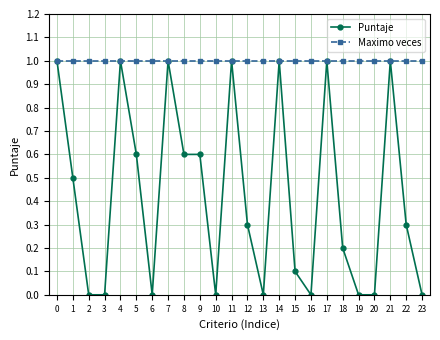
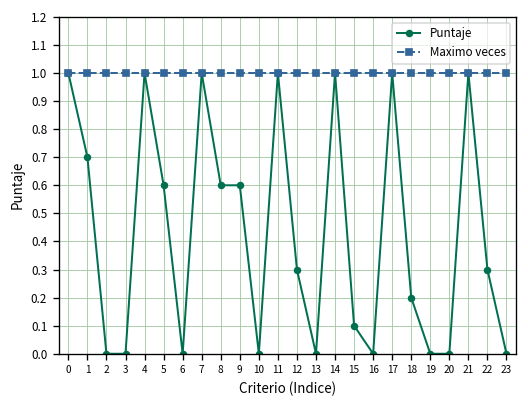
Puntaje, 1: 0.5 -> 0.7
